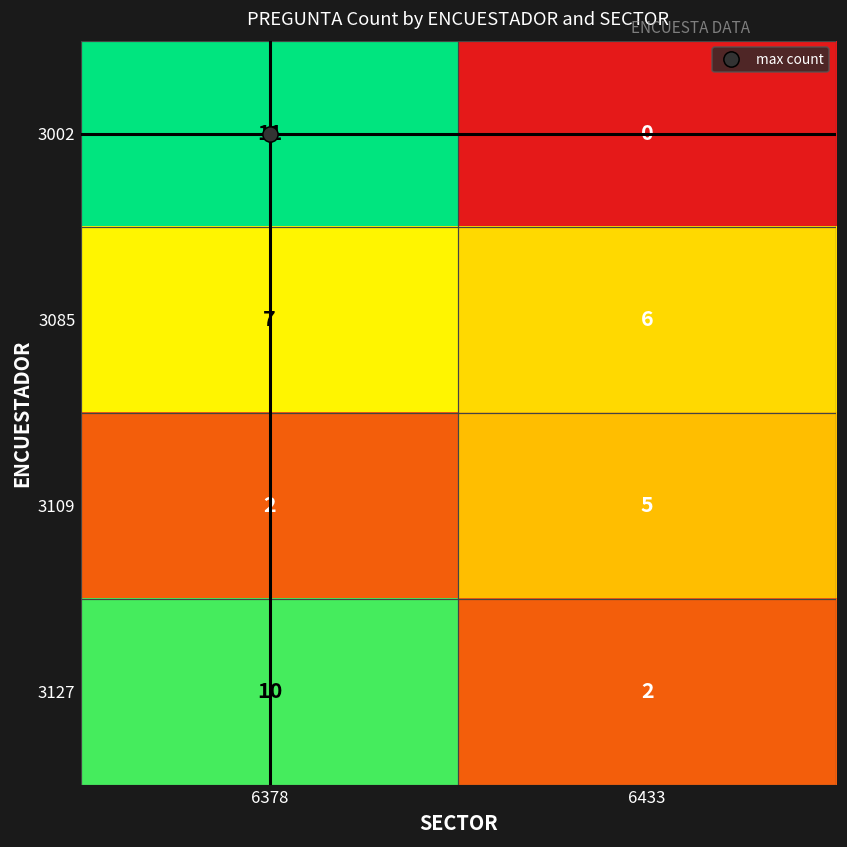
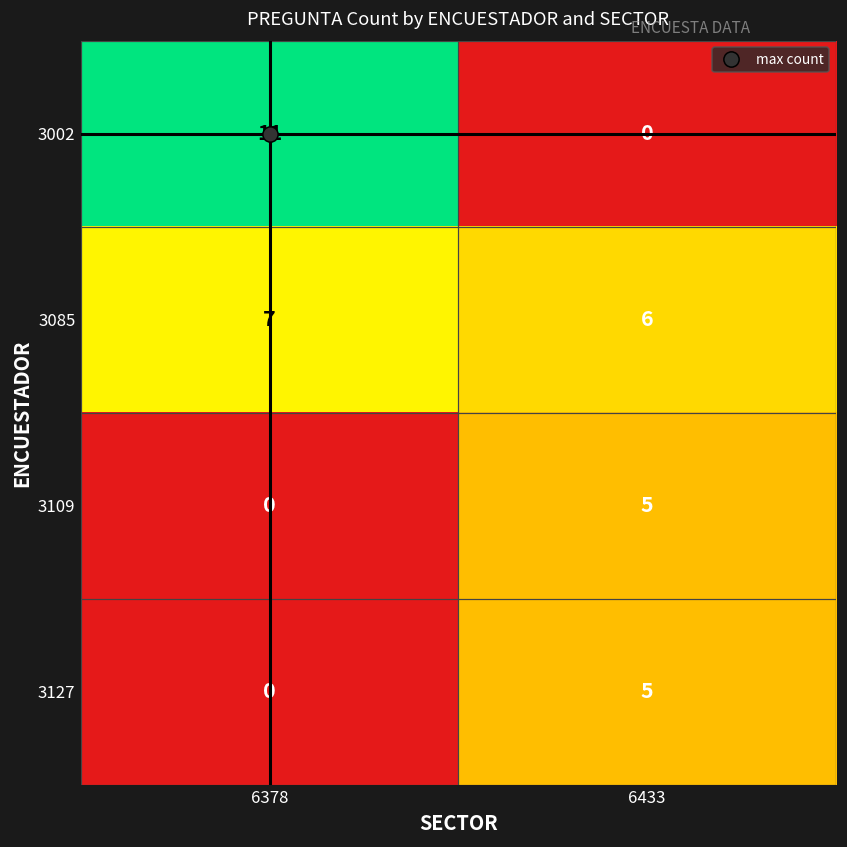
3109, 6378: 2 -> 0
3127, 6378: 10 -> 0
3127, 6433: 2 -> 5
